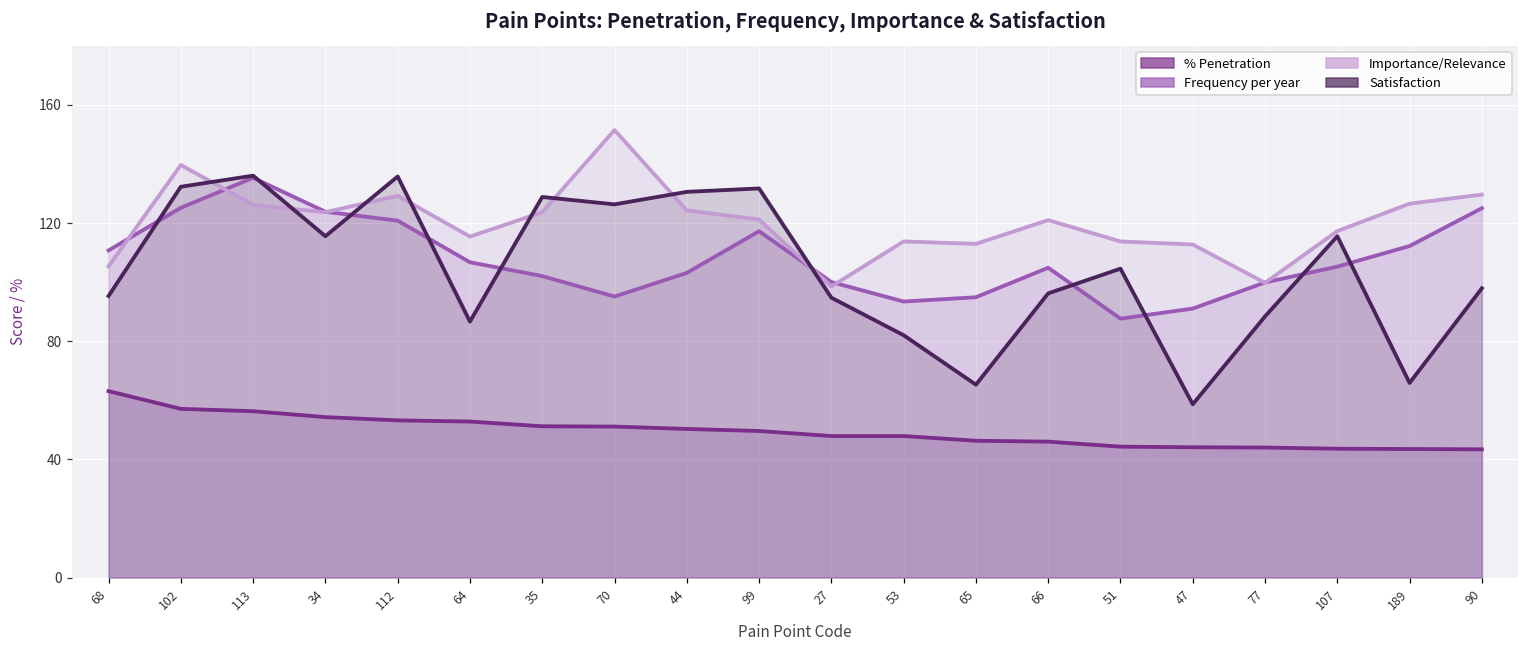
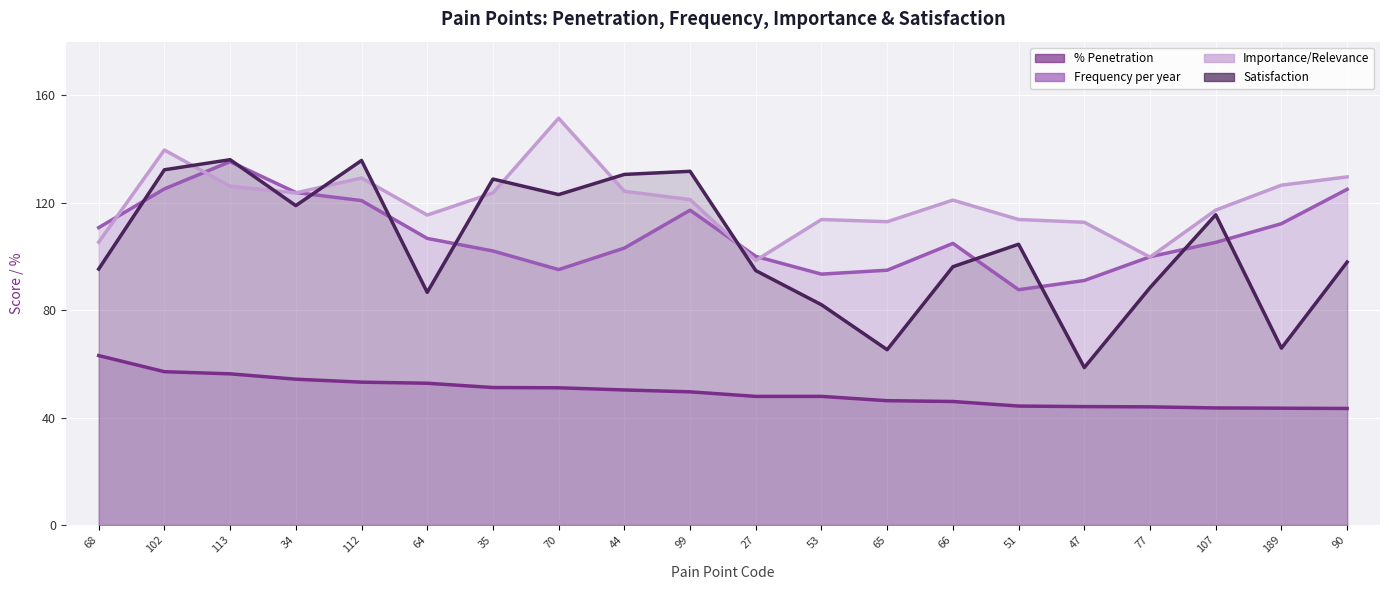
Satisfaction, 34: 116 -> 119
Satisfaction, 70: 126 -> 123
